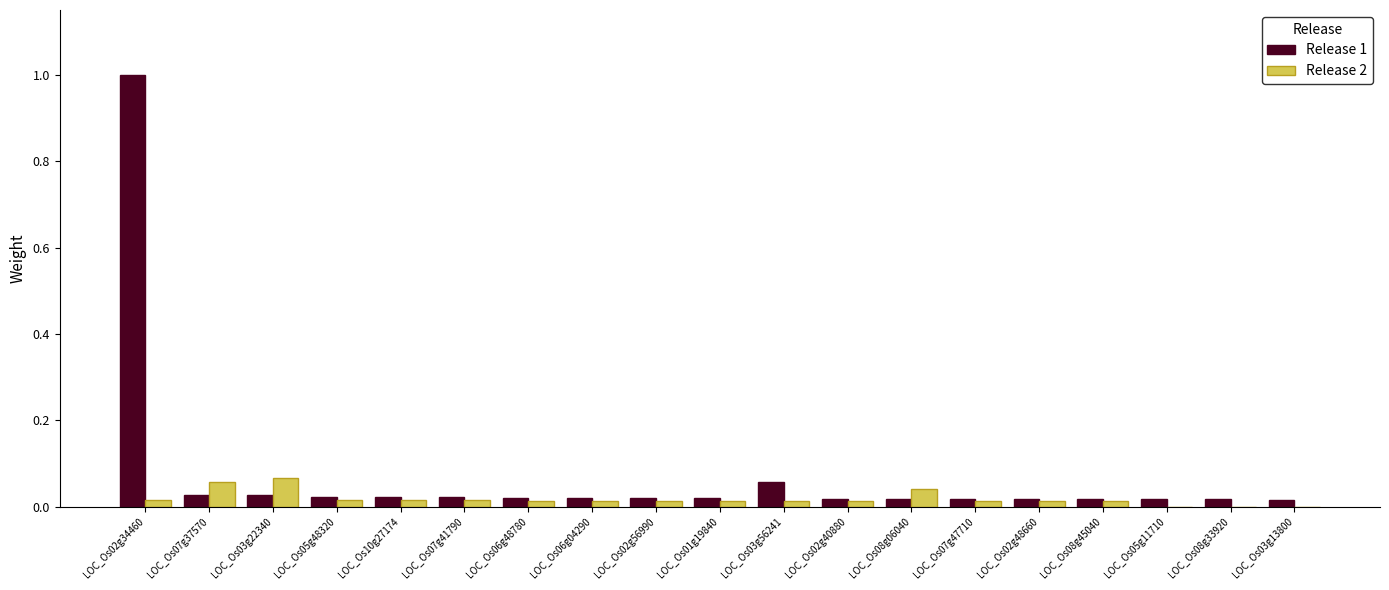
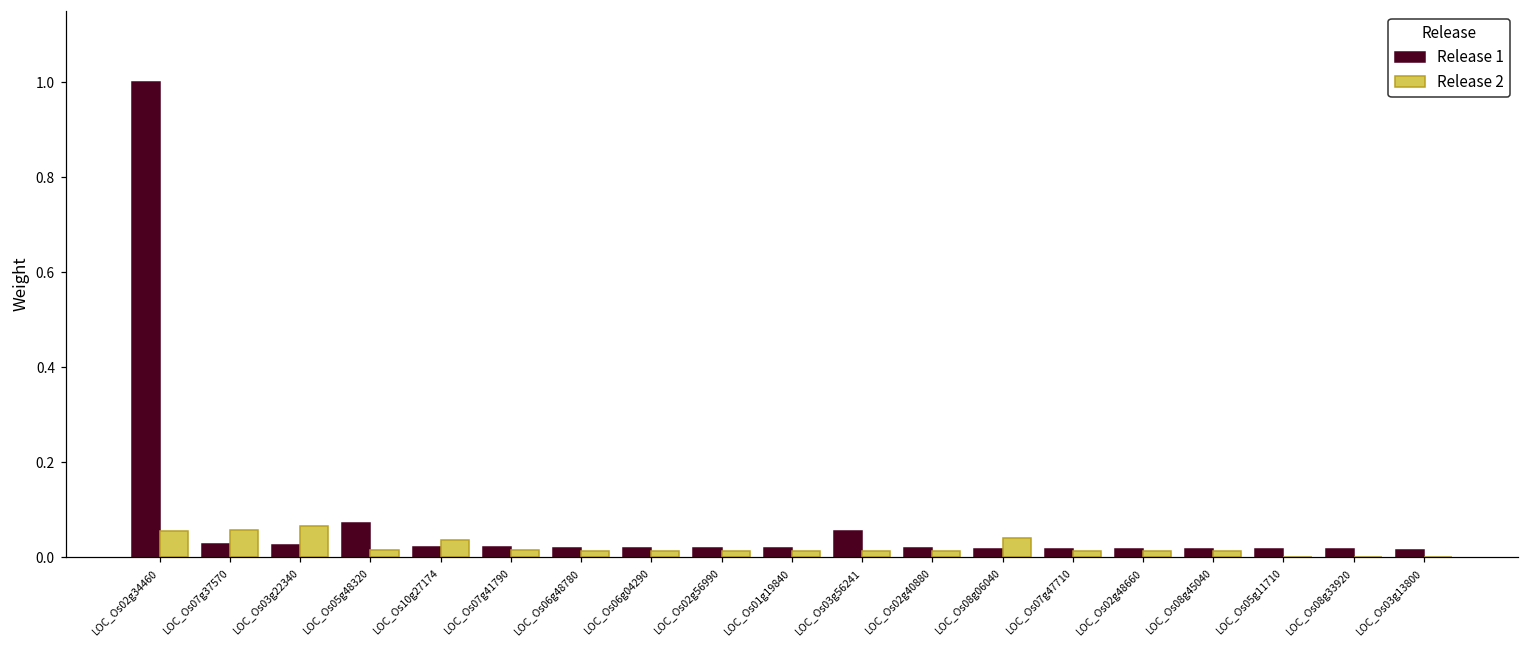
Release 2, LOC_Os02g34460: 0.02 -> 0.06
Release 1, LOC_Os05g48320: 0.02 -> 0.07
Release 2, LOC_Os10g27174: 0.01 -> 0.04
